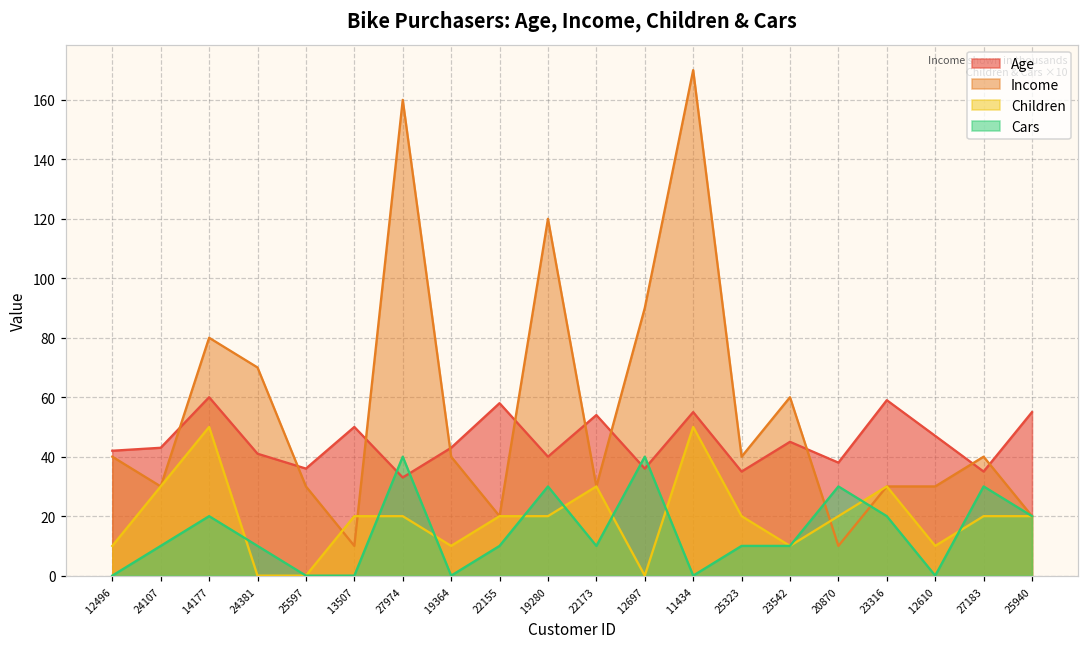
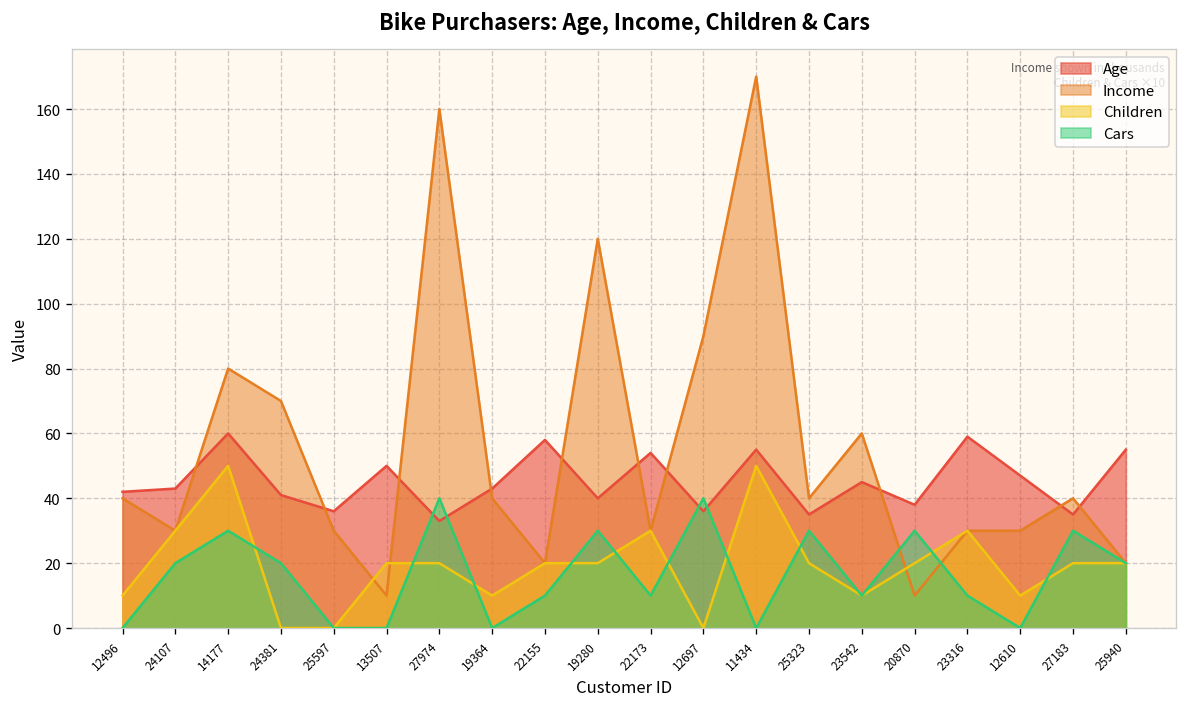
Cars, 24107: 10 -> 20
Cars, 14177: 20 -> 30
Cars, 24381: 10 -> 20
Cars, 25323: 10 -> 30
Cars, 23316: 20 -> 10
